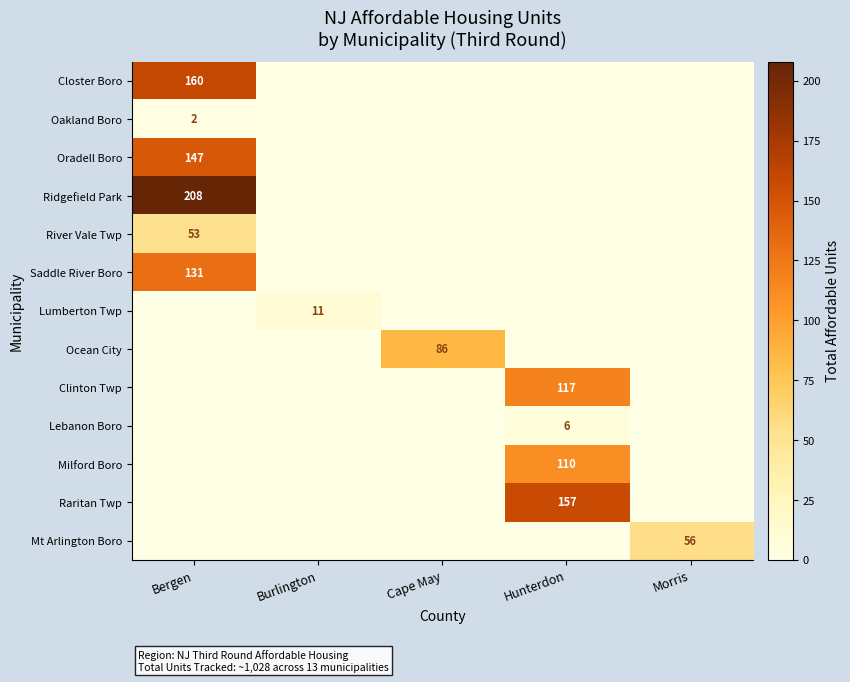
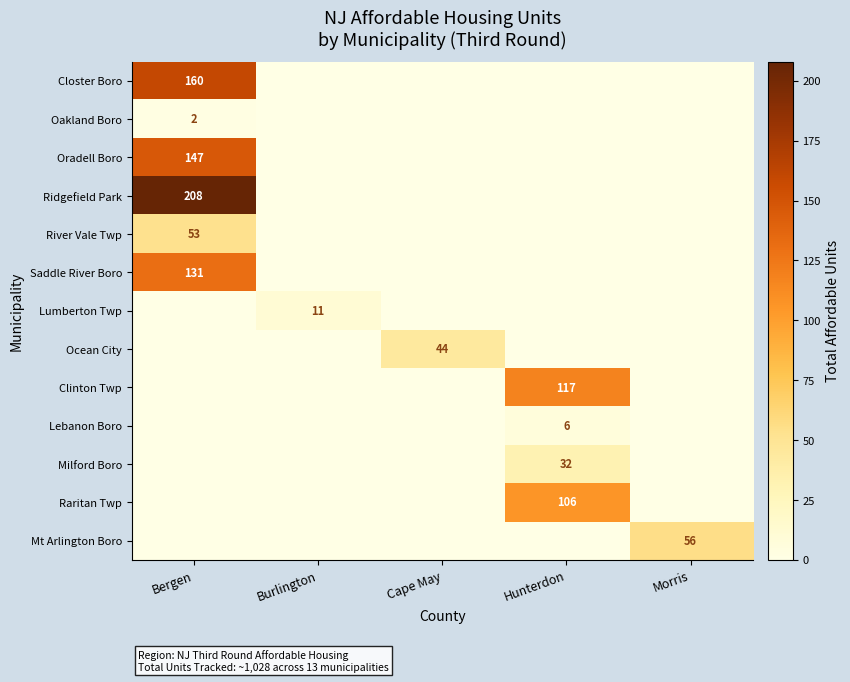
Ocean City, Cape May: 86 -> 44
Milford Boro, Hunterdon: 110 -> 32
Raritan Twp, Hunterdon: 157 -> 106
